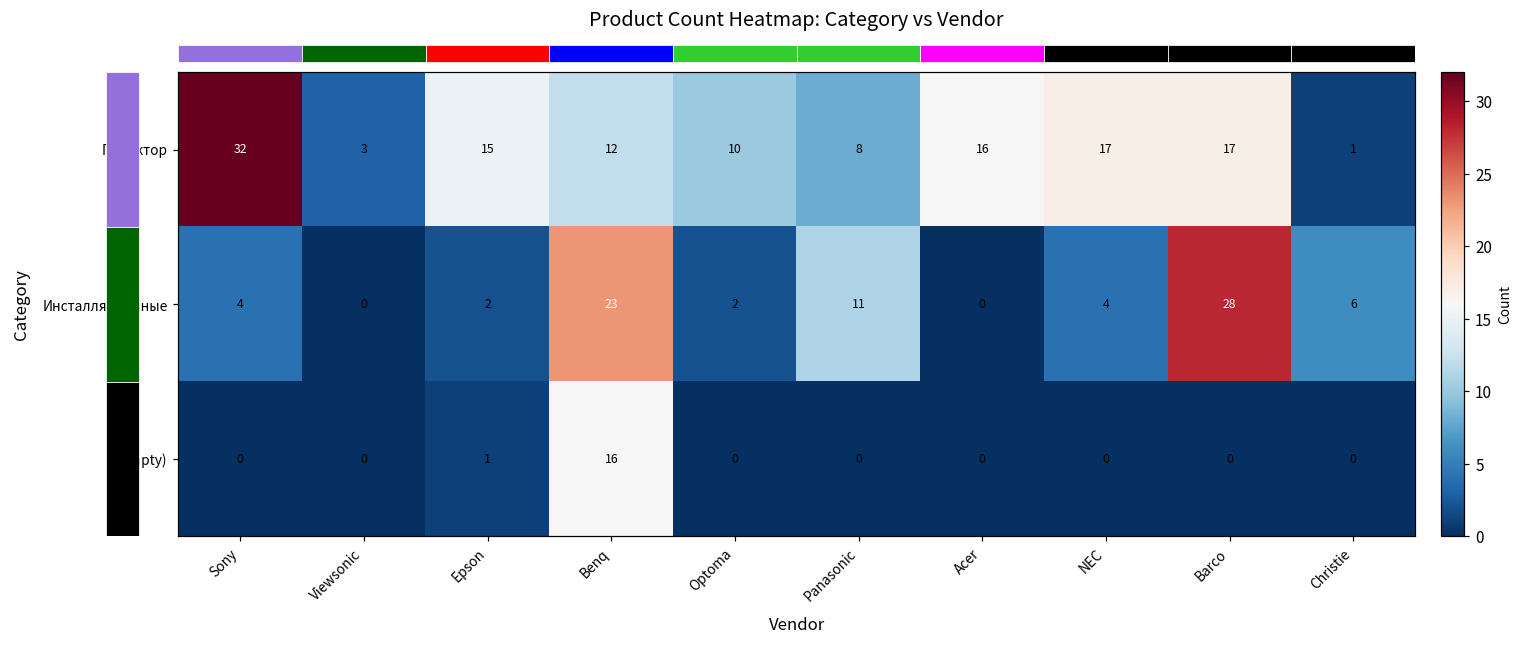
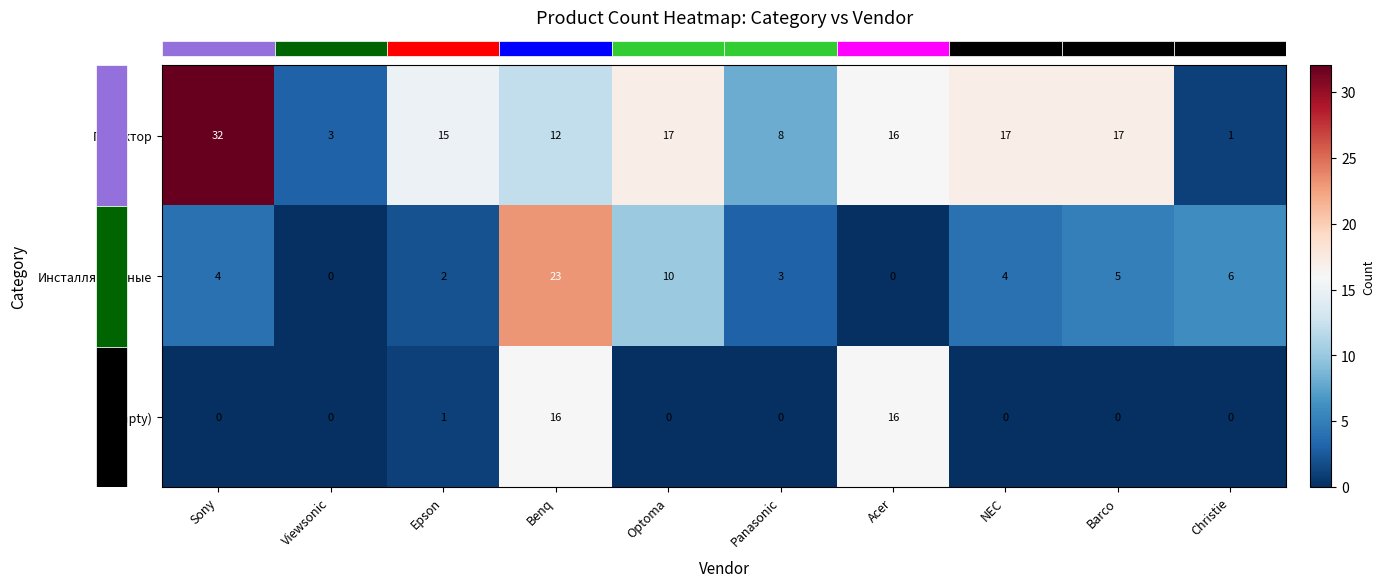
Проектор, Optoma: 10 -> 17
Инсталляционные, Optoma: 2 -> 10
Инсталляционные, Panasonic: 11 -> 3
Инсталляционные, Barco: 28 -> 5
(empty), Acer: 0 -> 16
